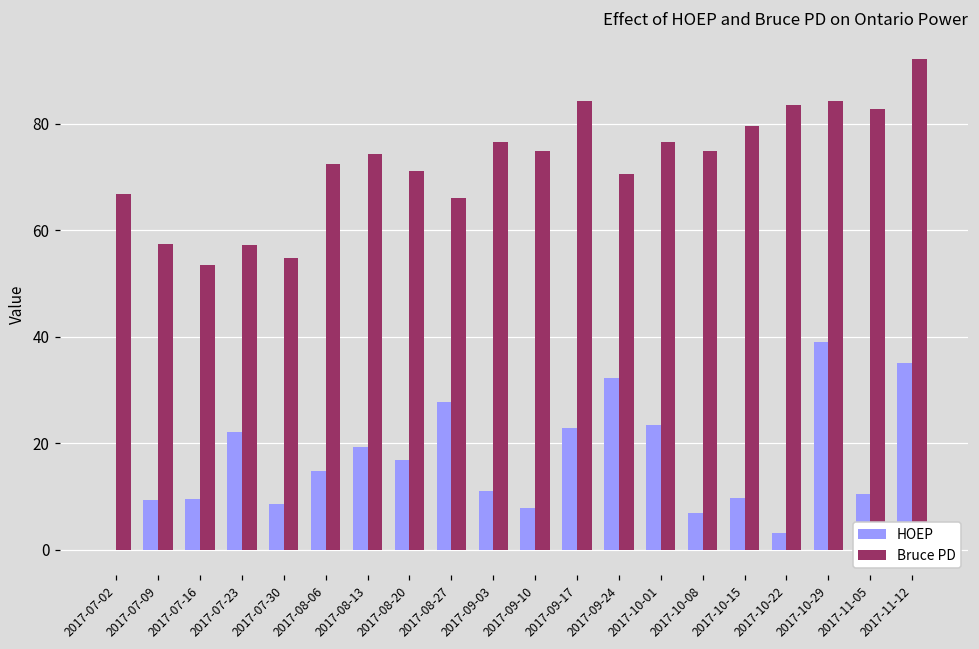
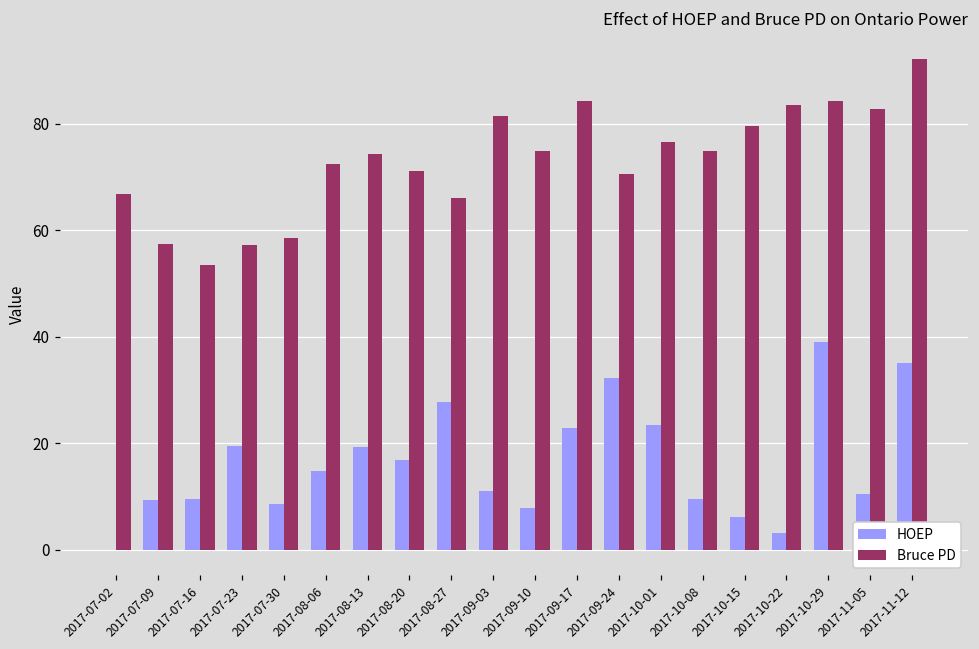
HOEP, 2017-07-23: 22 -> 20
Bruce PD, 2017-07-30: 55 -> 59
Bruce PD, 2017-09-03: 77 -> 81
HOEP, 2017-10-08: 7 -> 10
HOEP, 2017-10-15: 10 -> 6
